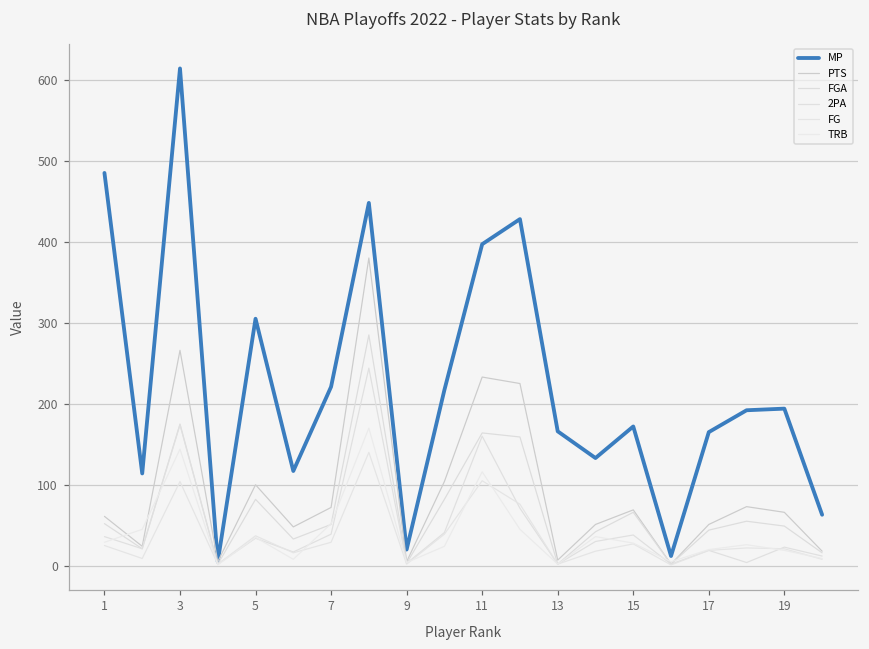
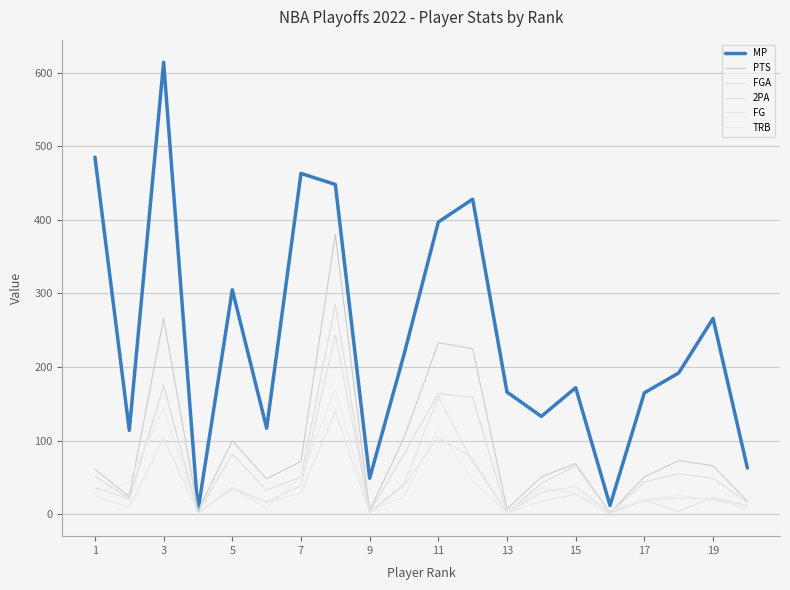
MP, 7: 220 -> 460
MP, 9: 20 -> 50
MP, 19: 190 -> 270
